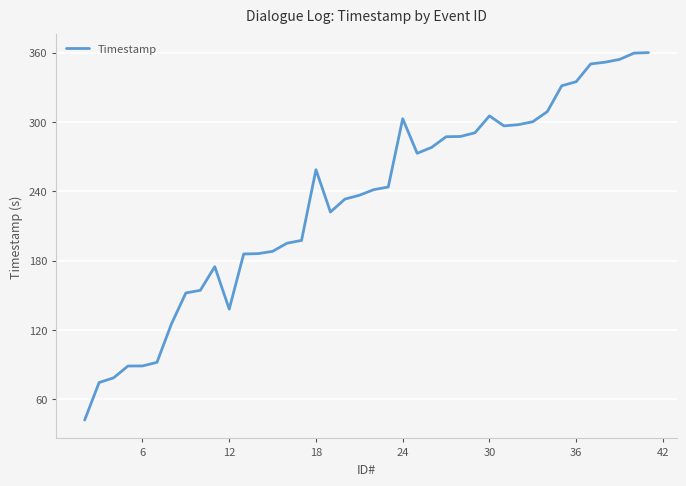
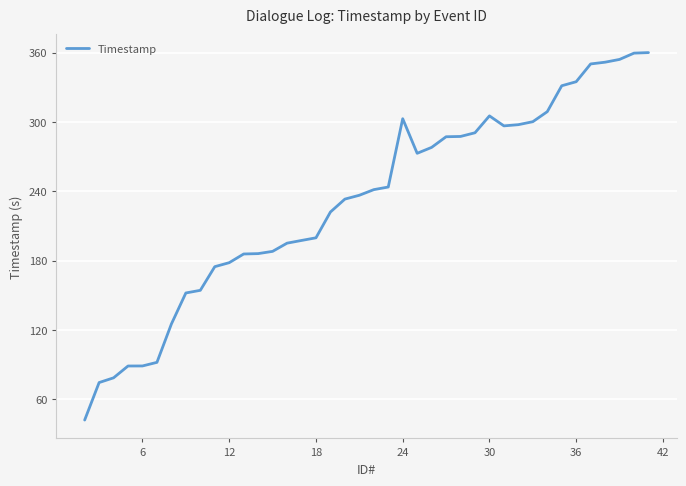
12: 138 -> 178
18: 259 -> 200
